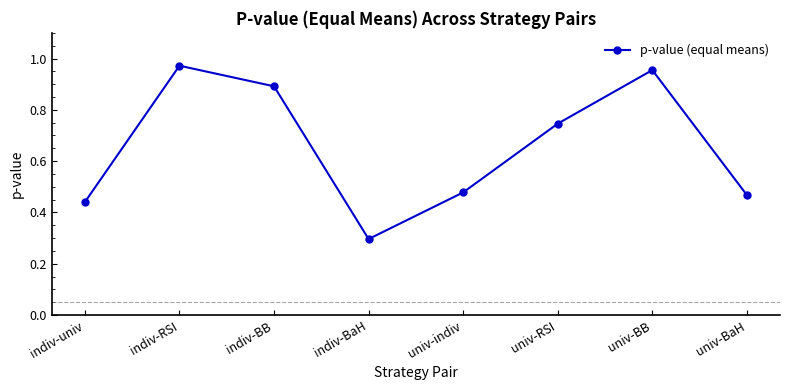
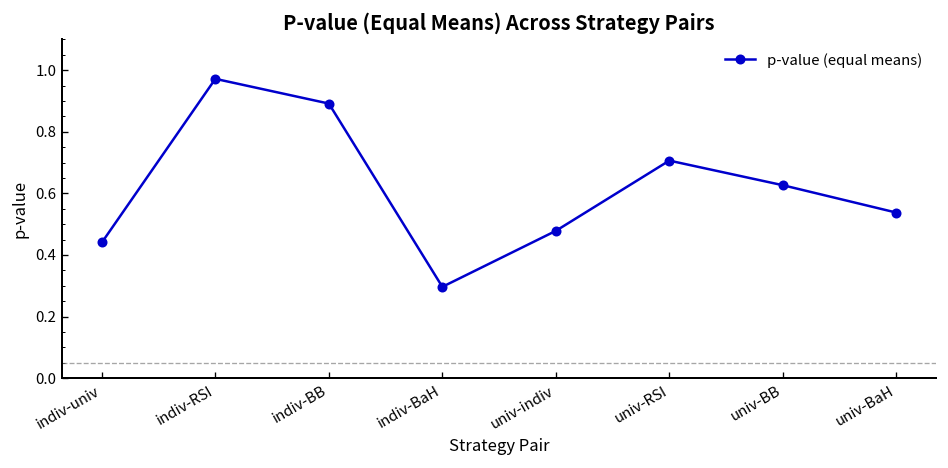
univ-RSI: 0.75 -> 0.71
univ-BB: 0.95 -> 0.63
univ-BaH: 0.47 -> 0.54
